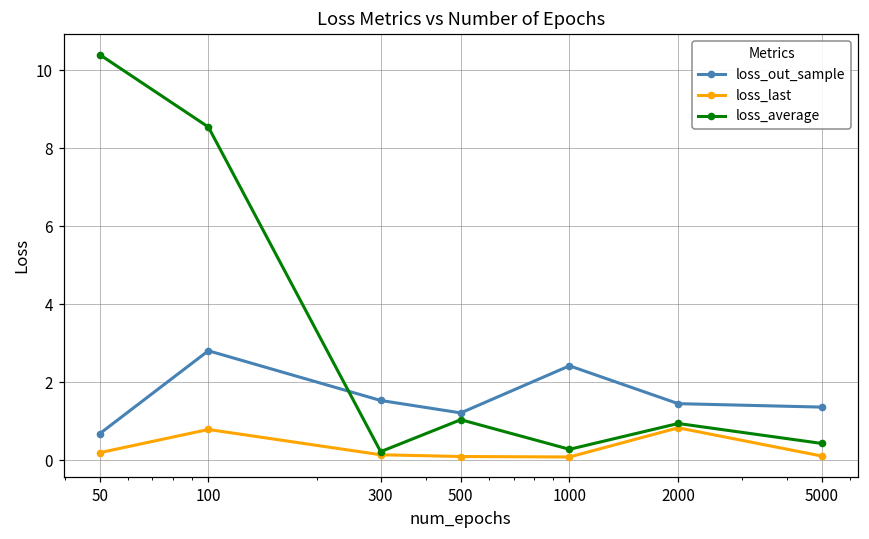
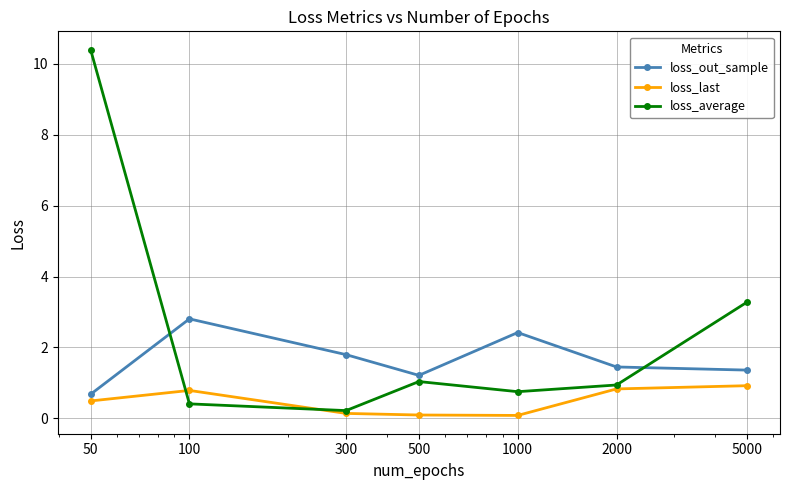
loss_last, 50: 0.2 -> 0.5
loss_average, 100: 8.5 -> 0.4
loss_out_sample, 300: 1.5 -> 1.8
loss_average, 1000: 0.3 -> 0.8
loss_last, 5000: 0.1 -> 0.9
loss_average, 5000: 0.4 -> 3.3
